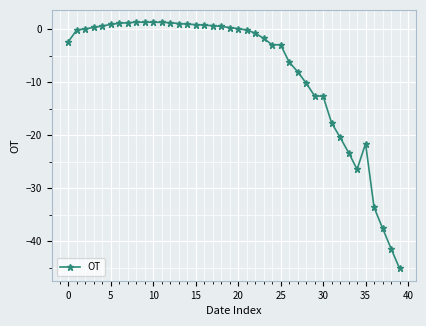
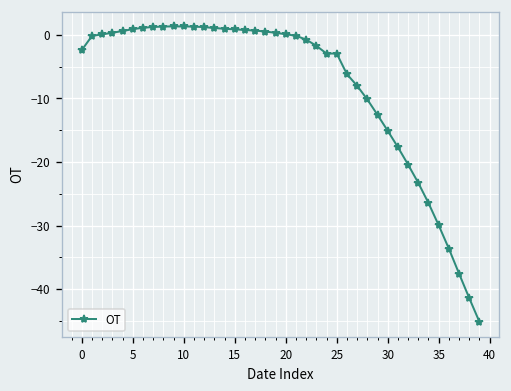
30: -13 -> -15
35: -22 -> -30
